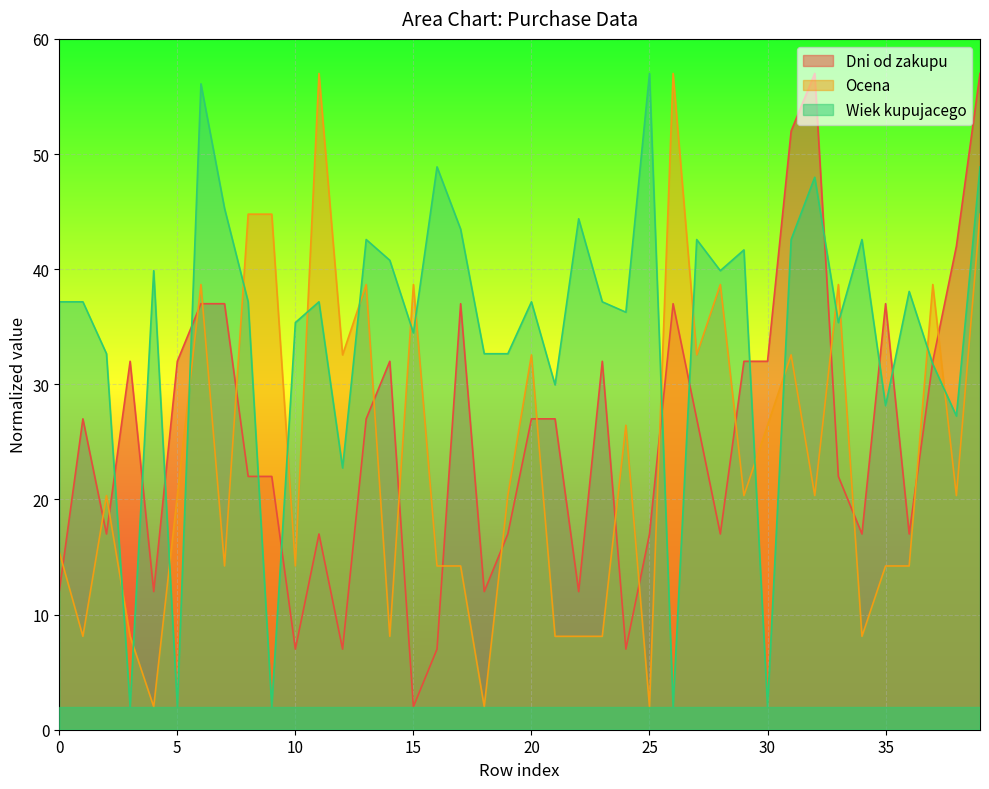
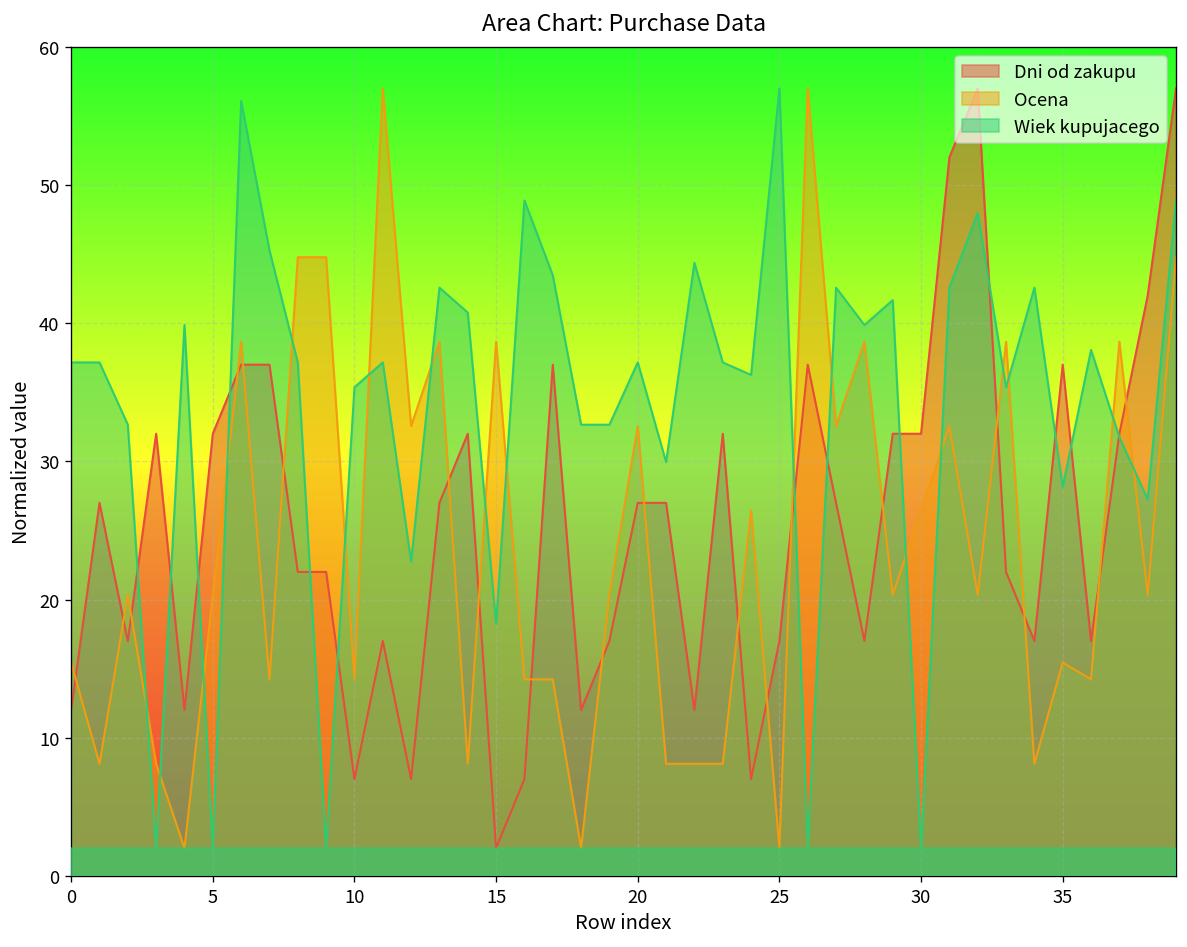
Wiek kupujacego, 15: 34.5 -> 18.2
Ocena, 35: 14.2 -> 15.4
